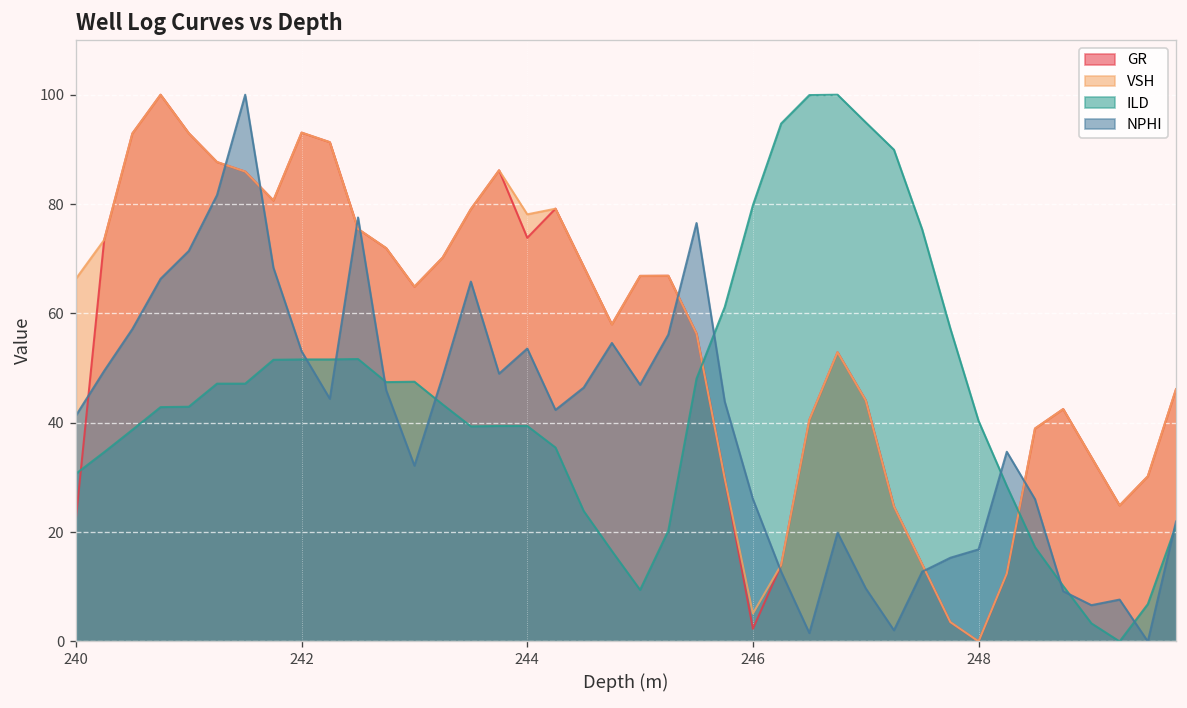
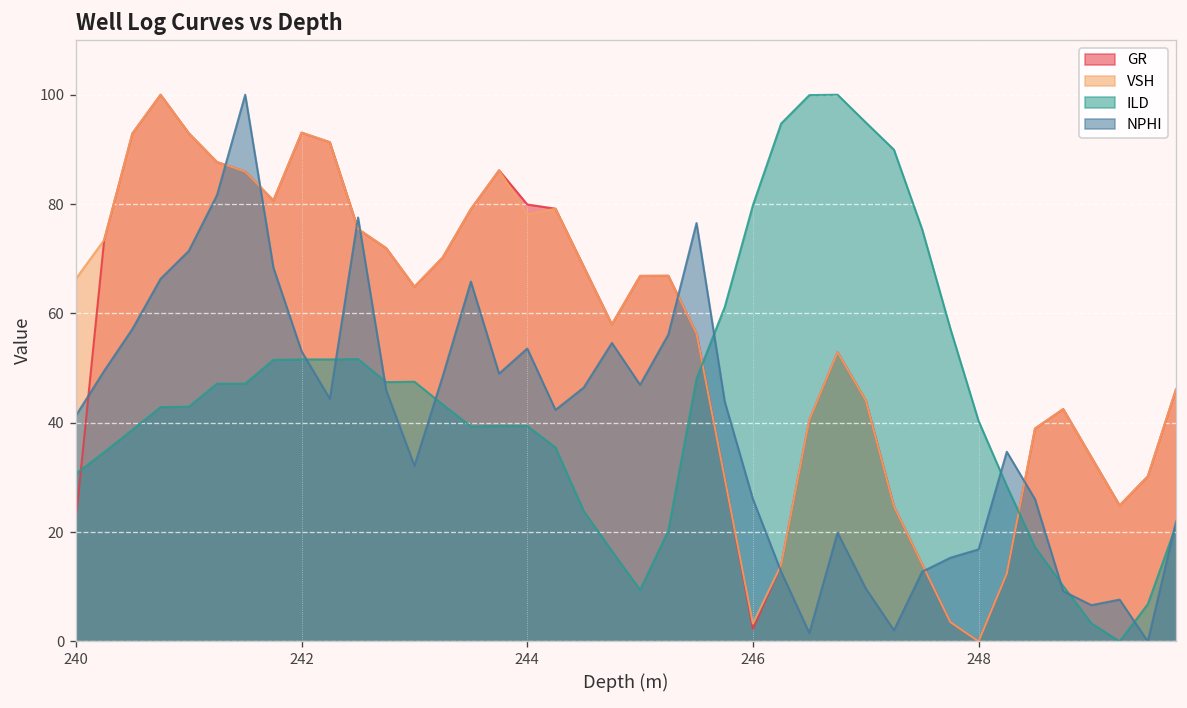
GR, 244: 74 -> 80
VSH, 246: 5 -> 3
